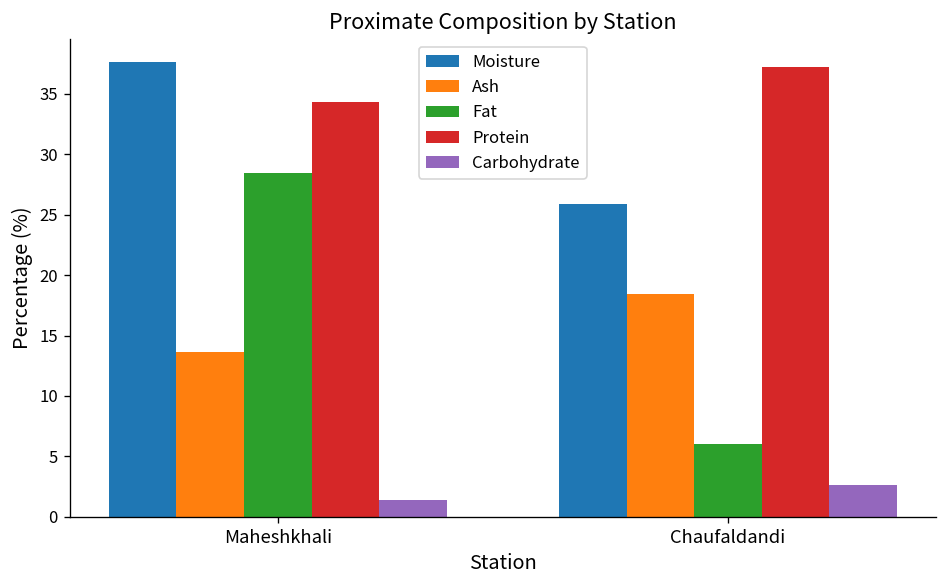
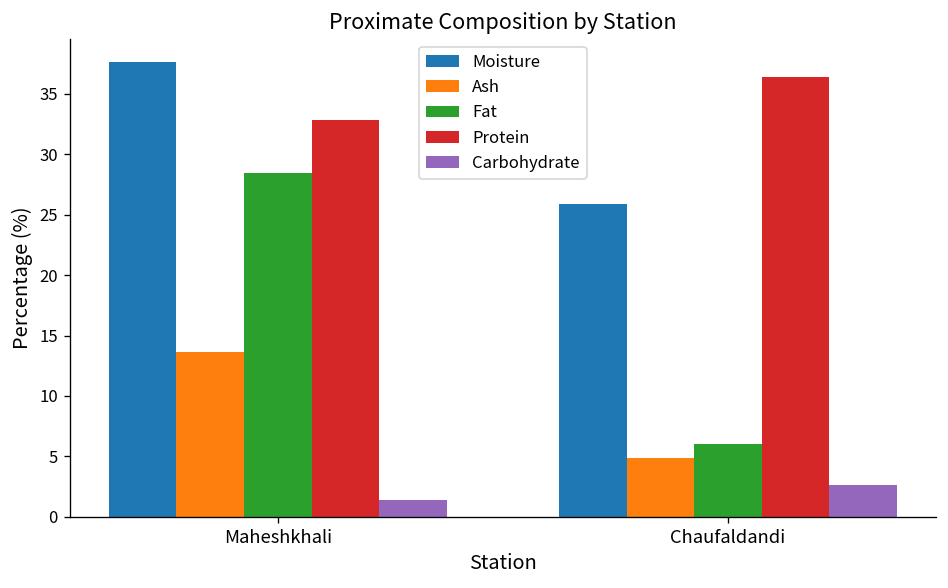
Protein, Maheshkhali: 34.3 -> 32.8
Ash, Chaufaldandi: 18.5 -> 4.9
Protein, Chaufaldandi: 37.2 -> 36.4
